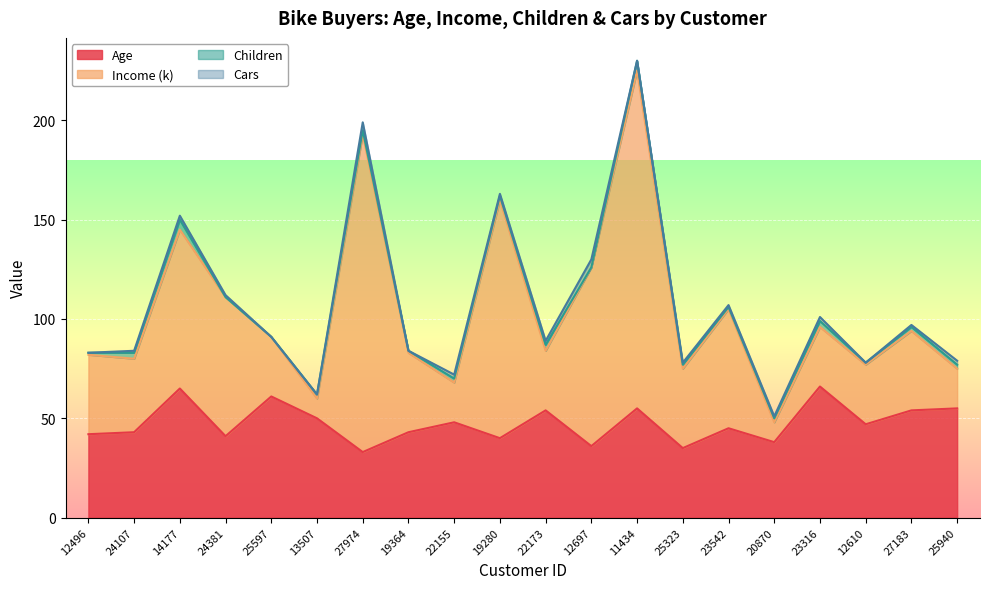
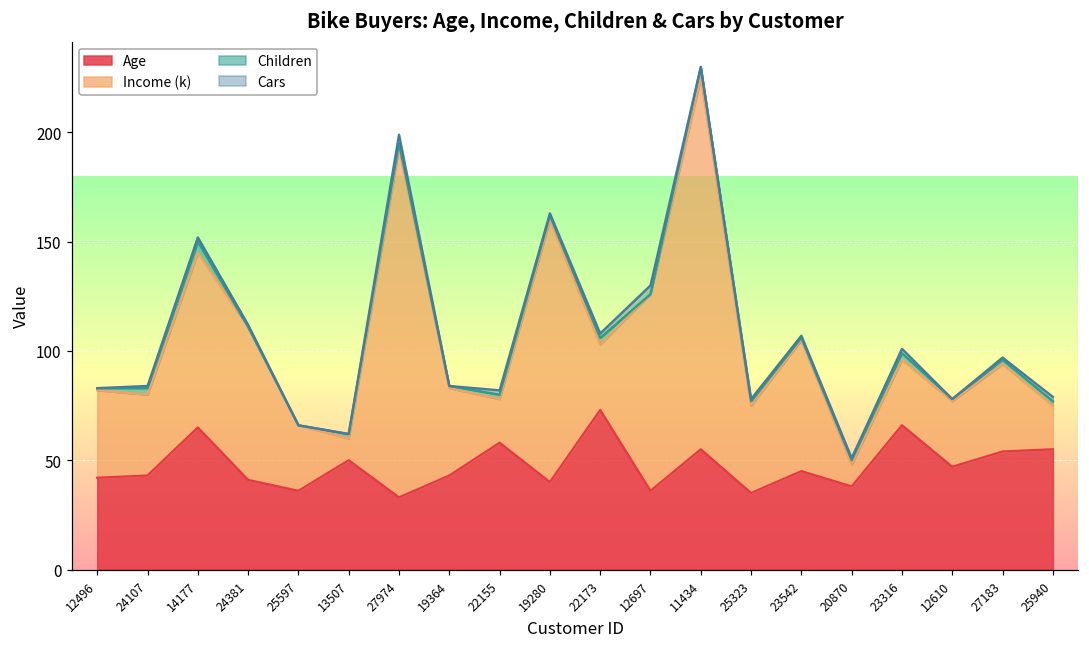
Age, 25597: 61 -> 36
Age, 22155: 48 -> 58
Age, 22173: 54 -> 73
